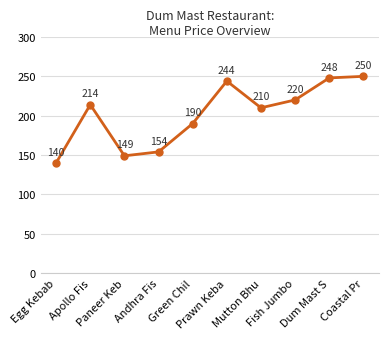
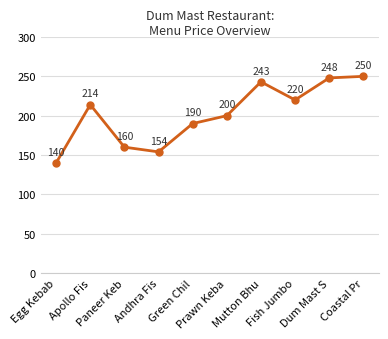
Paneer Keb: 149 -> 160
Prawn Keba: 244 -> 200
Mutton Bhu: 210 -> 243
